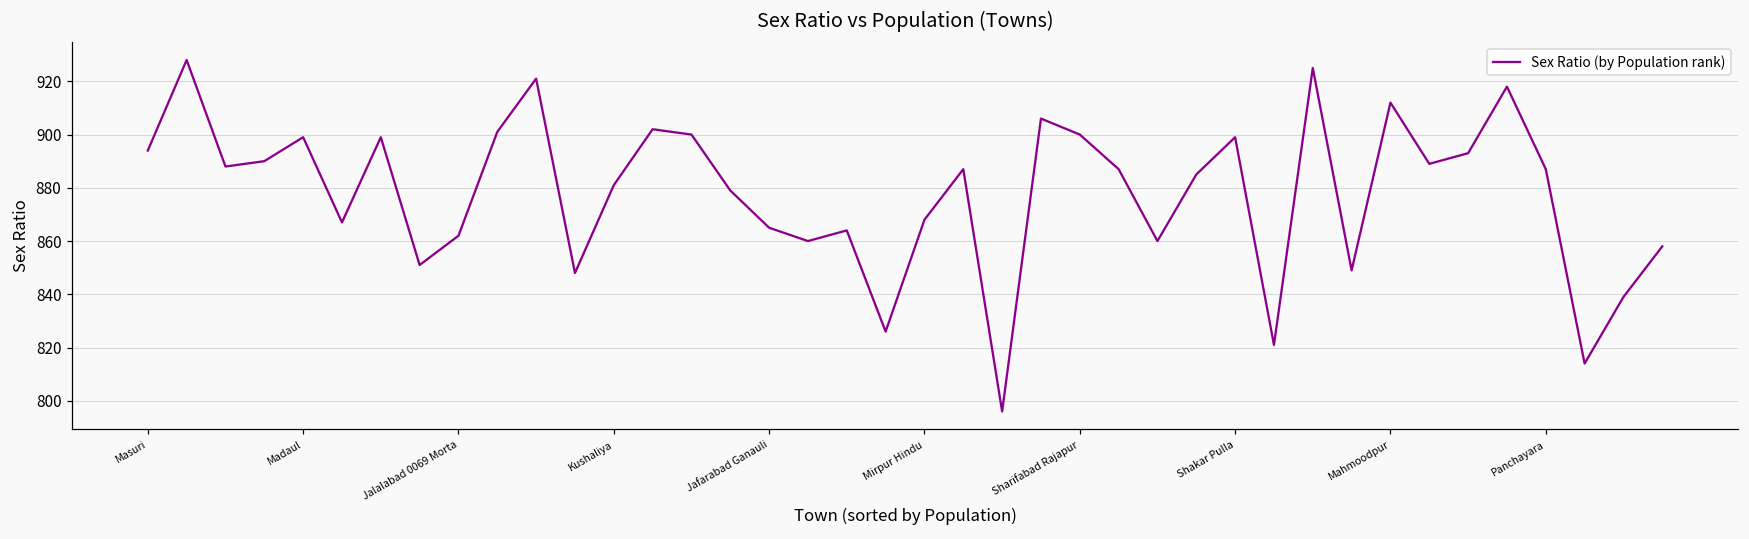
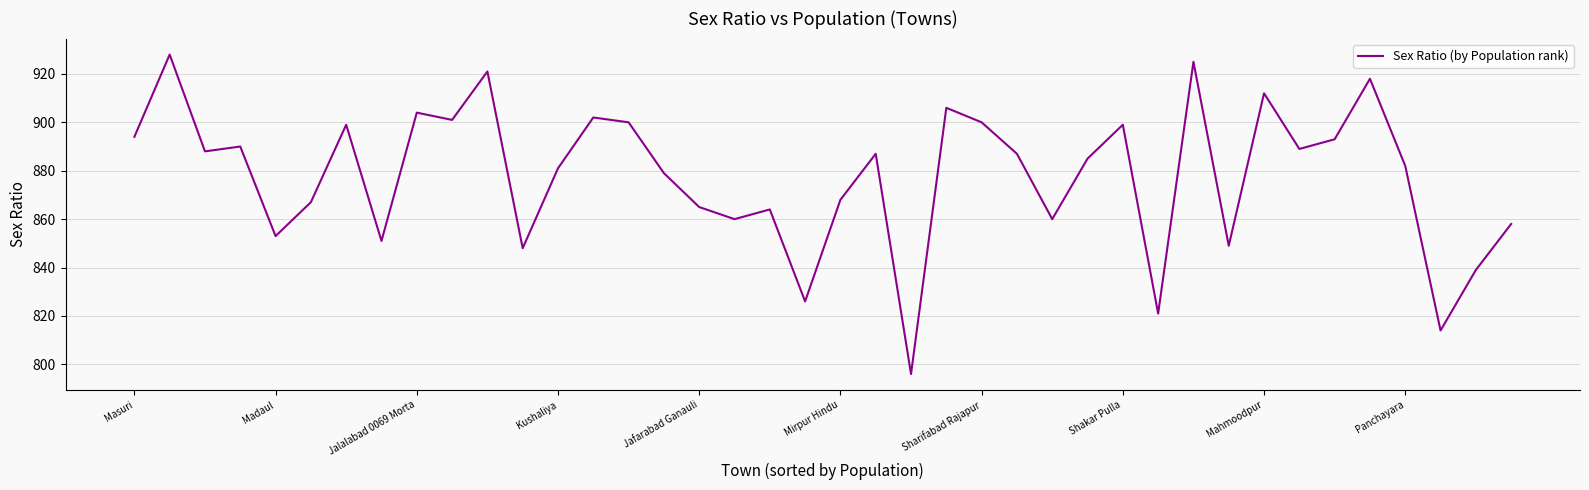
Madaul: 899 -> 853
Jalalabad 0069 Morta: 862 -> 904
Panchayara: 887 -> 882
